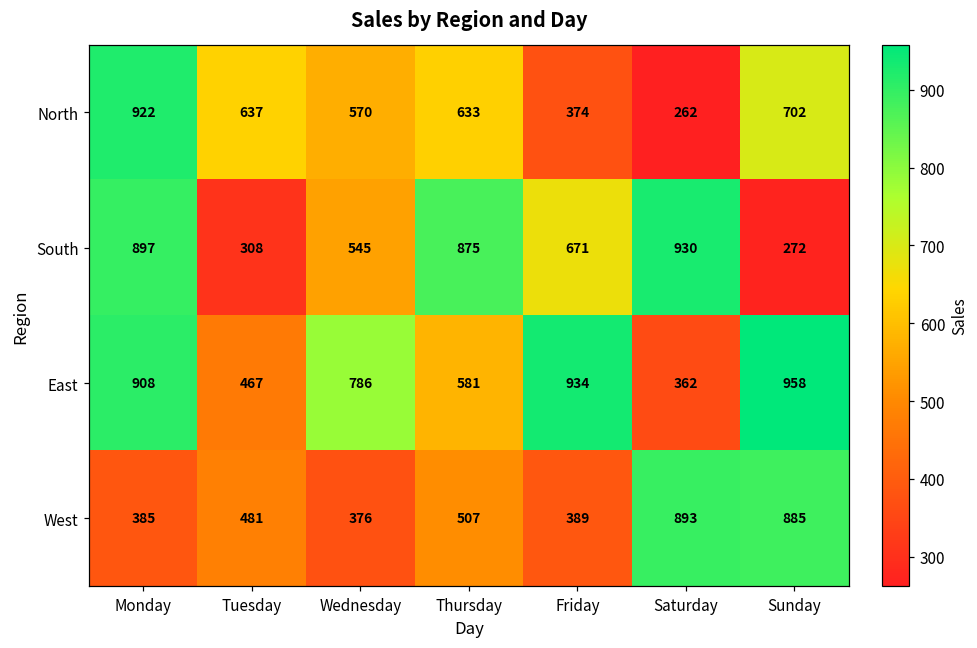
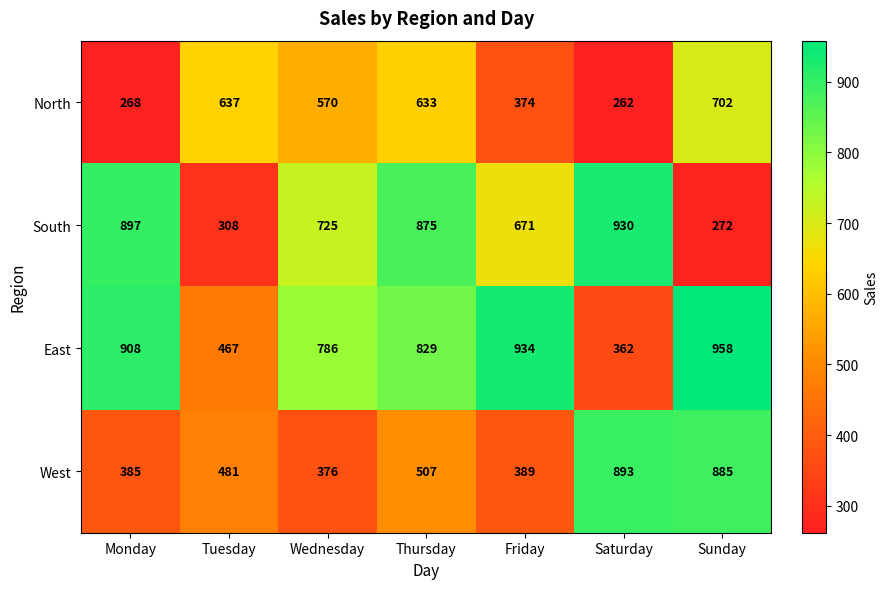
North, Monday: 922 -> 268
South, Wednesday: 545 -> 725
East, Thursday: 581 -> 829
